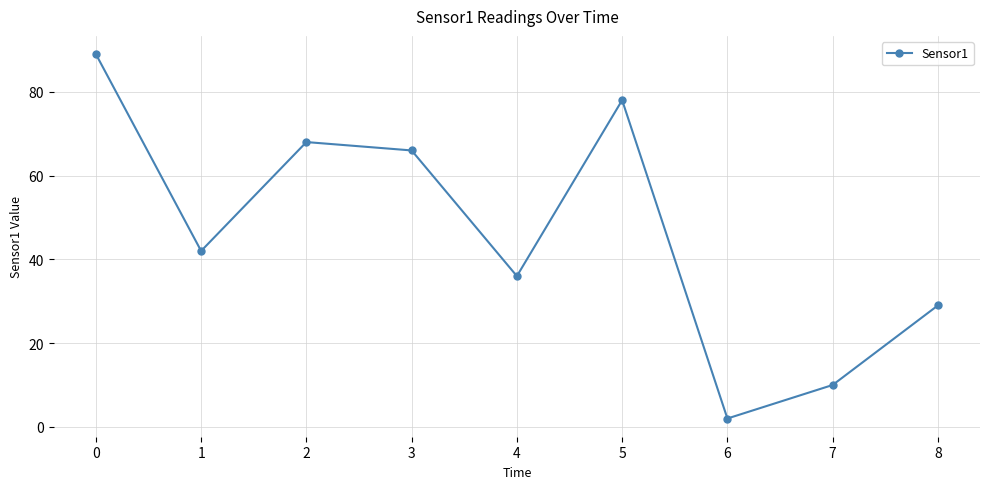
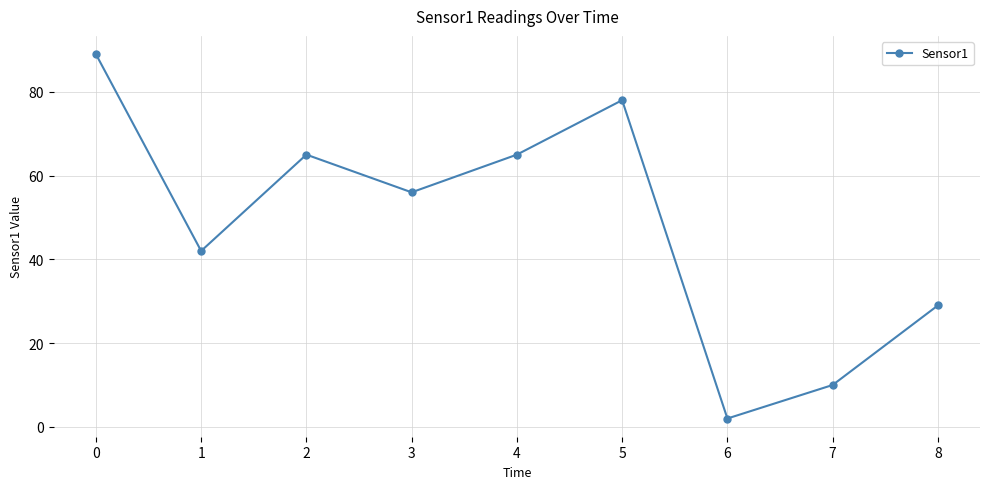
2: 68 -> 65
3: 66 -> 56
4: 36 -> 65
